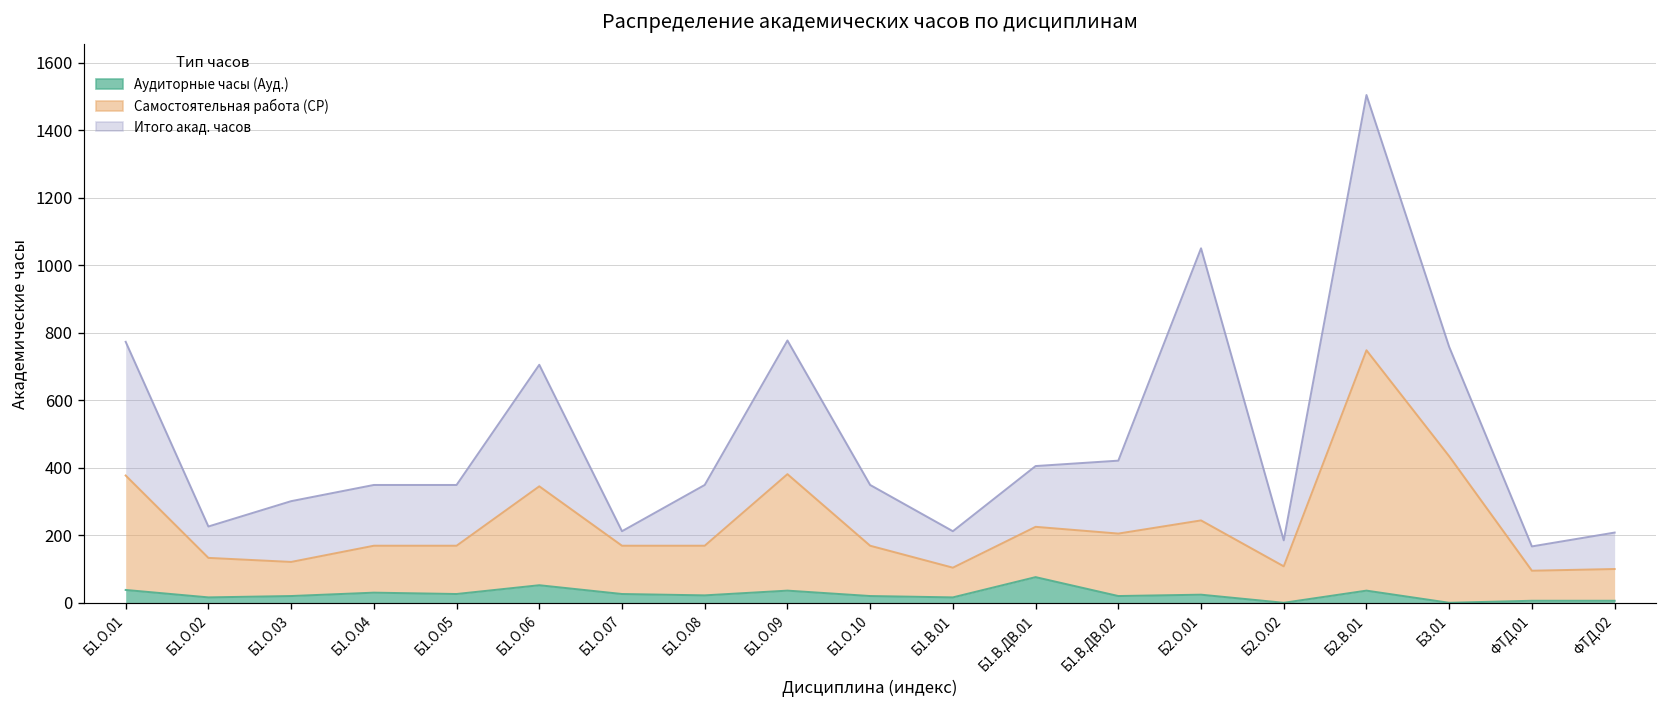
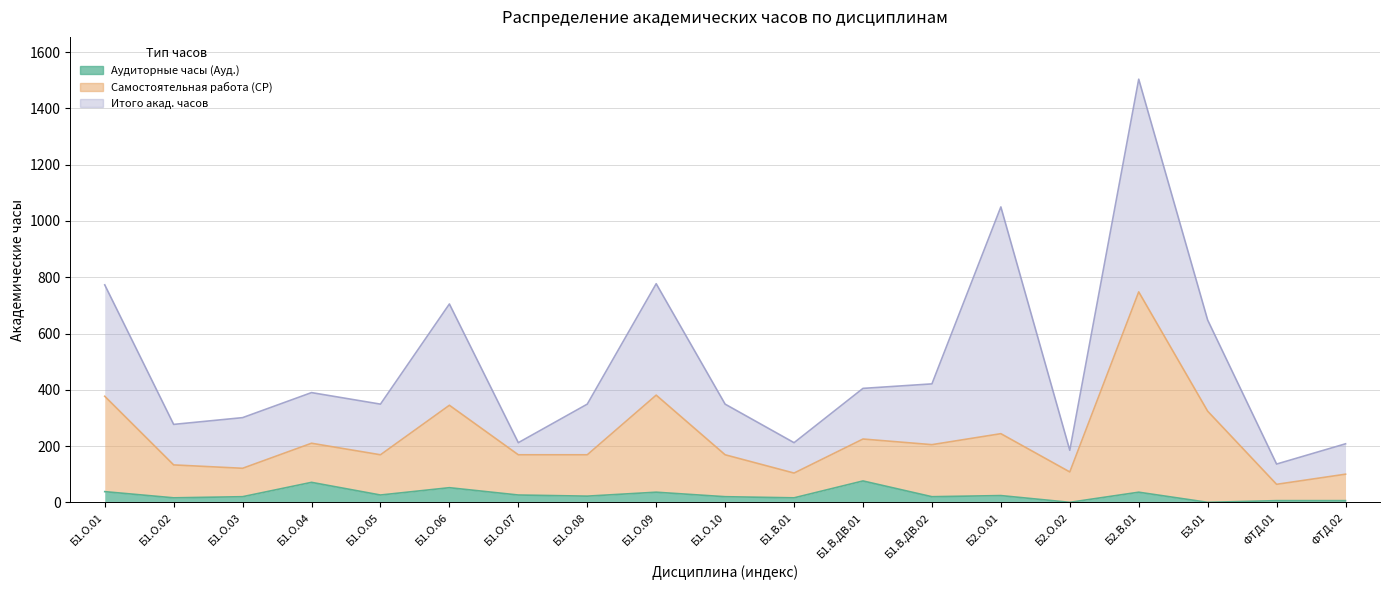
Итого акад. часов, Б1.О.02: 90 -> 140
Аудиторные часы (Ауд.), Б1.О.04: 30 -> 70
Самостоятельная работа (СР), Б3.01: 430 -> 320
Самостоятельная работа (СР), ФТД.01: 90 -> 60
